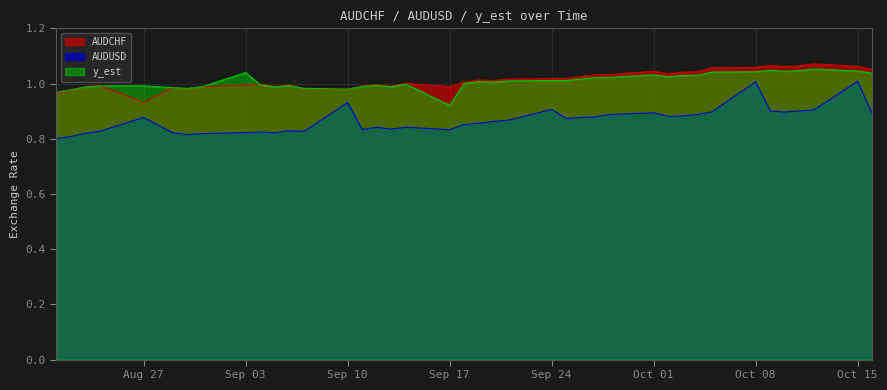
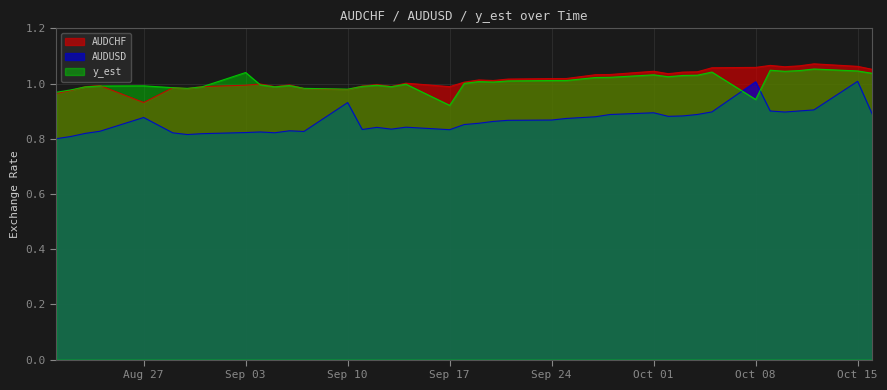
AUDUSD, Sep 24: 0.91 -> 0.87
y_est, Oct 08: 1.04 -> 0.94
